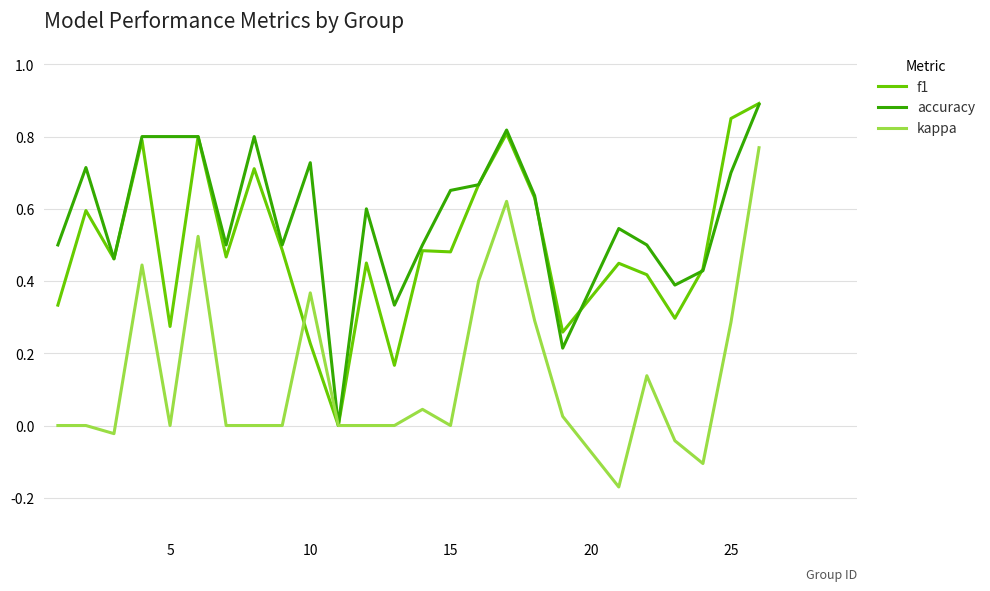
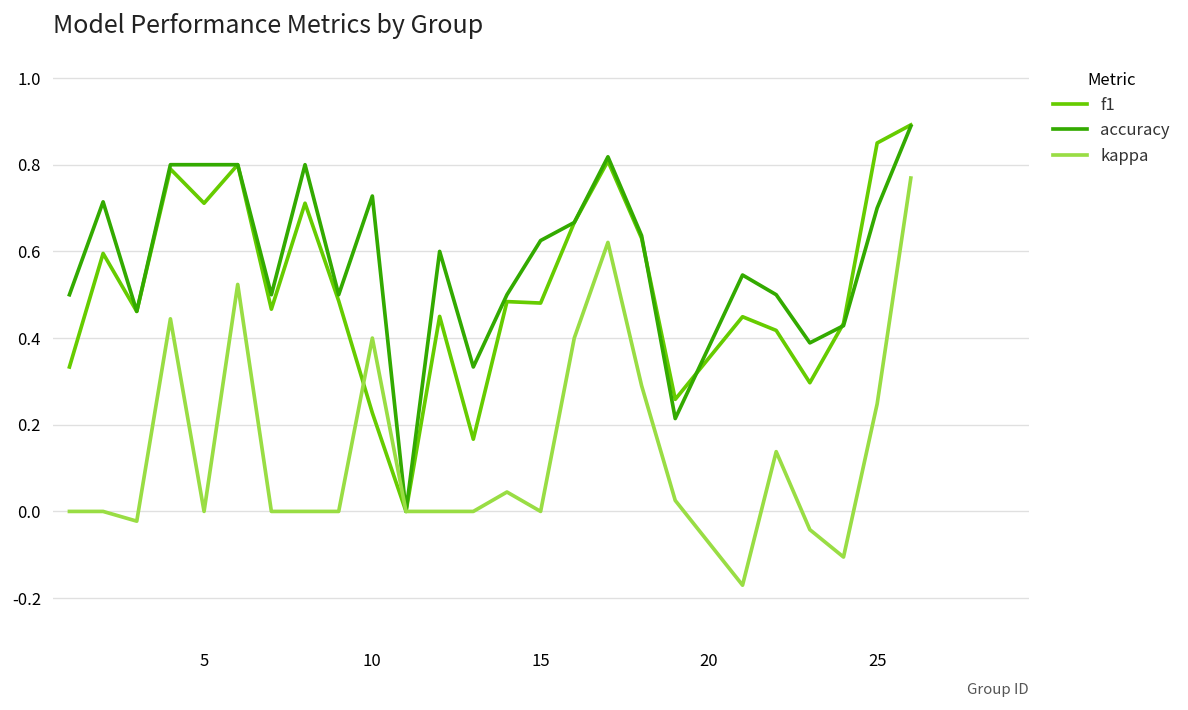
f1, 5: 0.27 -> 0.71
kappa, 10: 0.37 -> 0.40
accuracy, 15: 0.65 -> 0.63
kappa, 25: 0.29 -> 0.25
